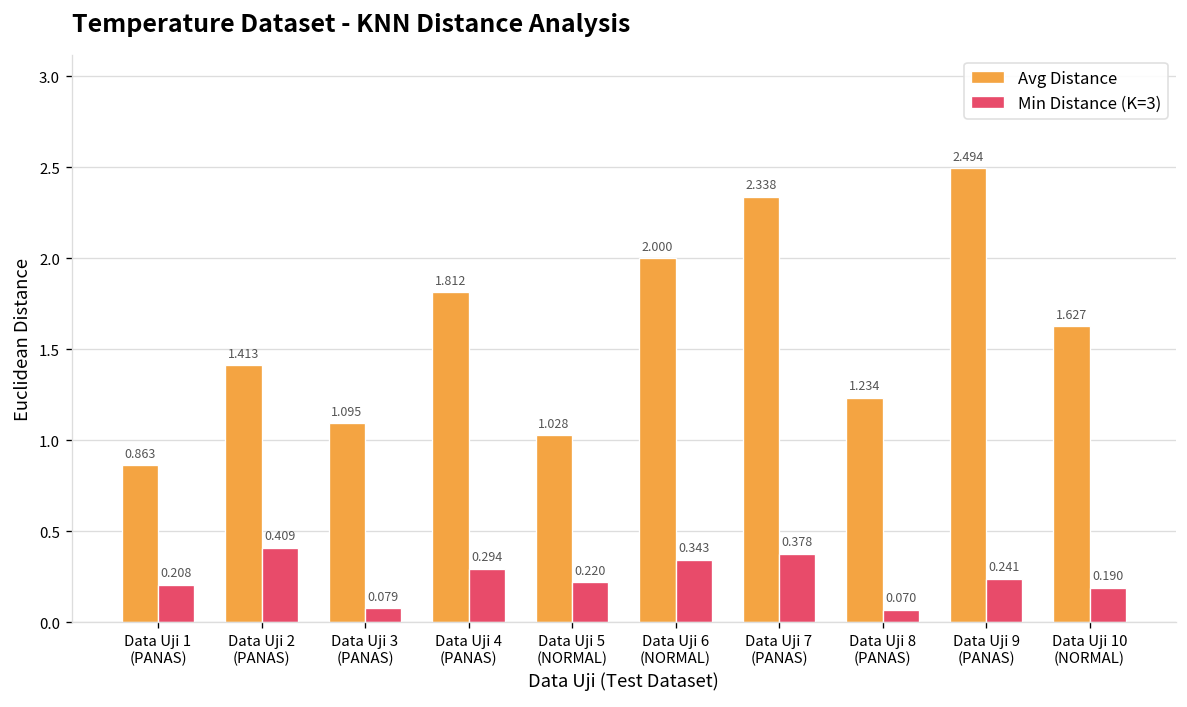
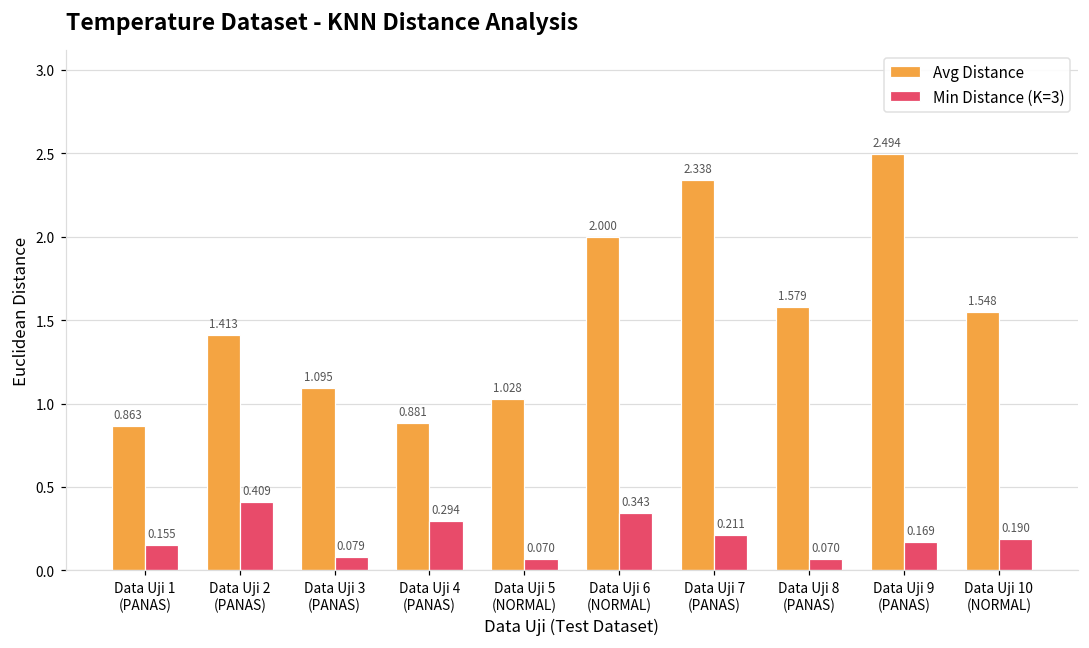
Min Distance (K=3), Data Uji 1 (PANAS): 0.208 -> 0.155
Avg Distance, Data Uji 4 (PANAS): 1.812 -> 0.881
Min Distance (K=3), Data Uji 5 (NORMAL): 0.220 -> 0.070
Min Distance (K=3), Data Uji 7 (PANAS): 0.378 -> 0.211
Avg Distance, Data Uji 8 (PANAS): 1.234 -> 1.579
Min Distance (K=3), Data Uji 9 (PANAS): 0.241 -> 0.169
Avg Distance, Data Uji 10 (NORMAL): 1.627 -> 1.548
